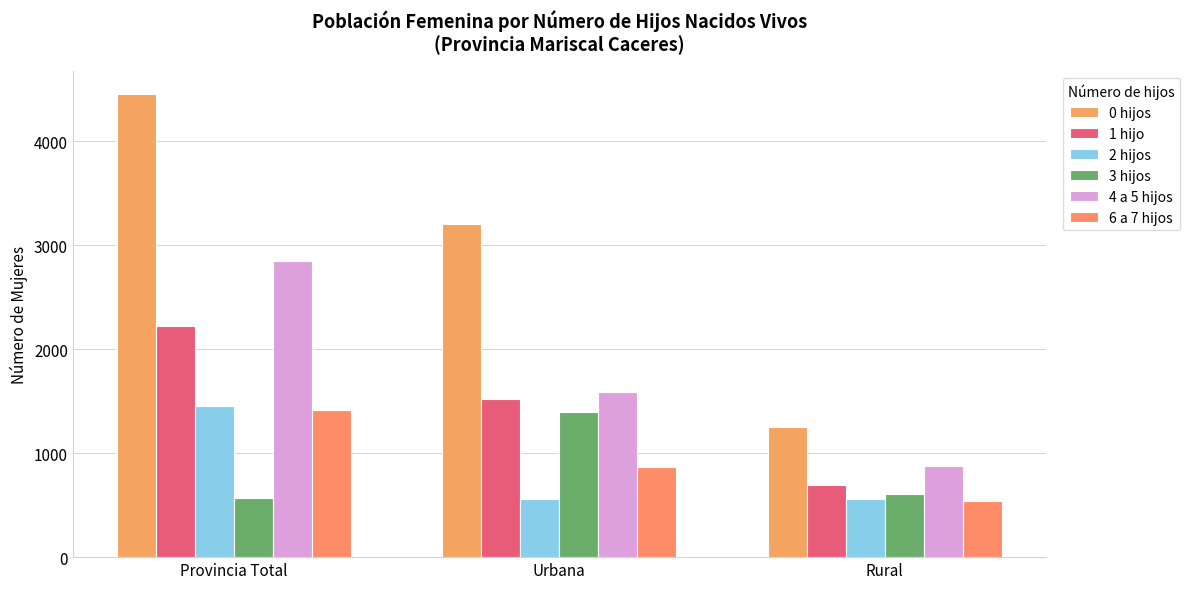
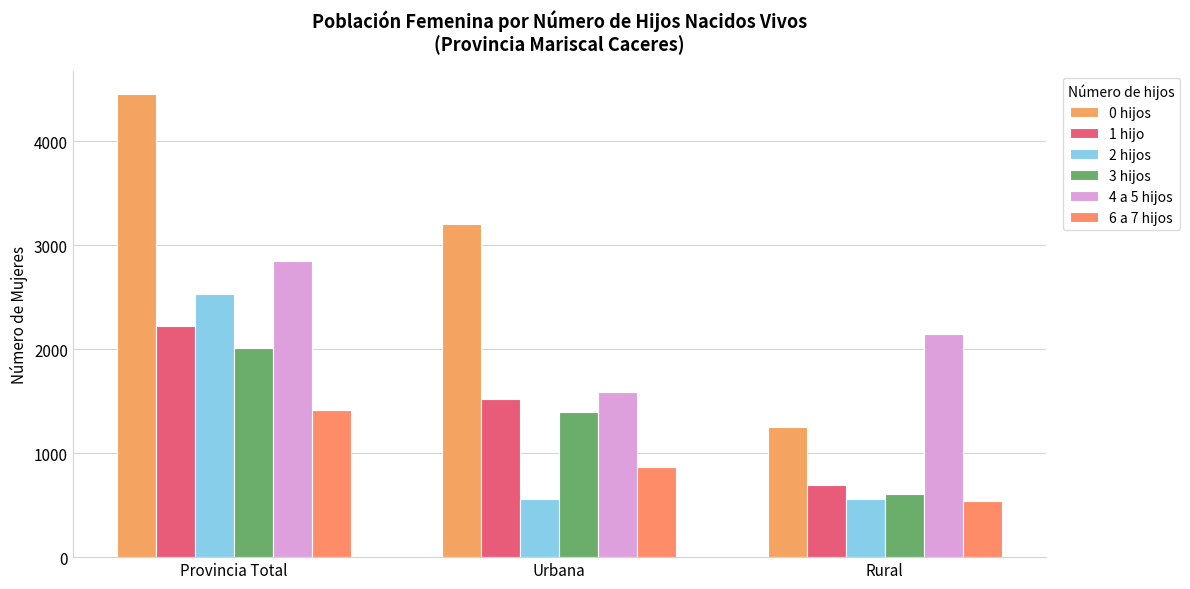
2 hijos, Provincia Total: 1460 -> 2530
3 hijos, Provincia Total: 570 -> 2010
4 a 5 hijos, Rural: 880 -> 2150
